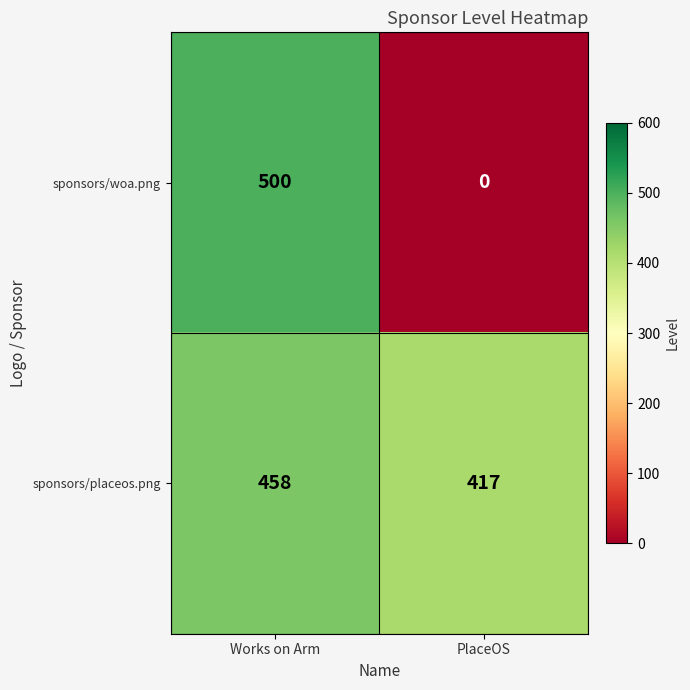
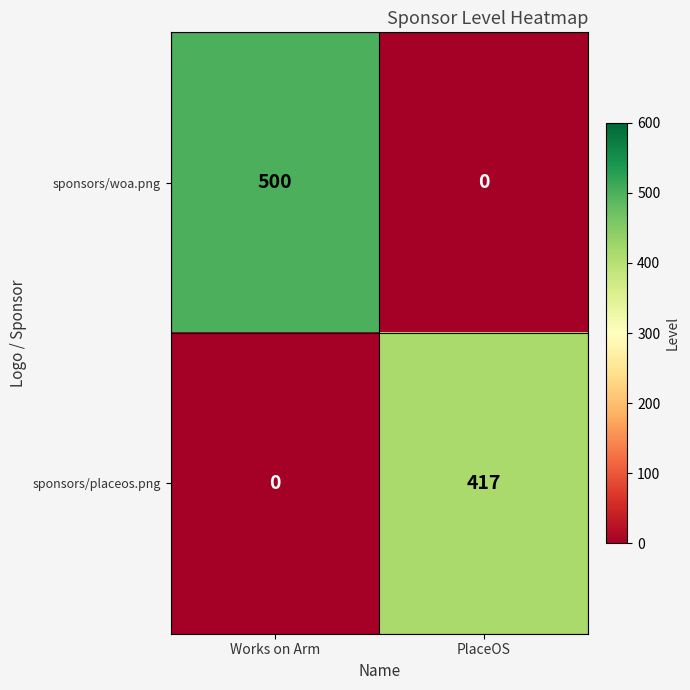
sponsors/placeos.png, Works on Arm: 458 -> 0
